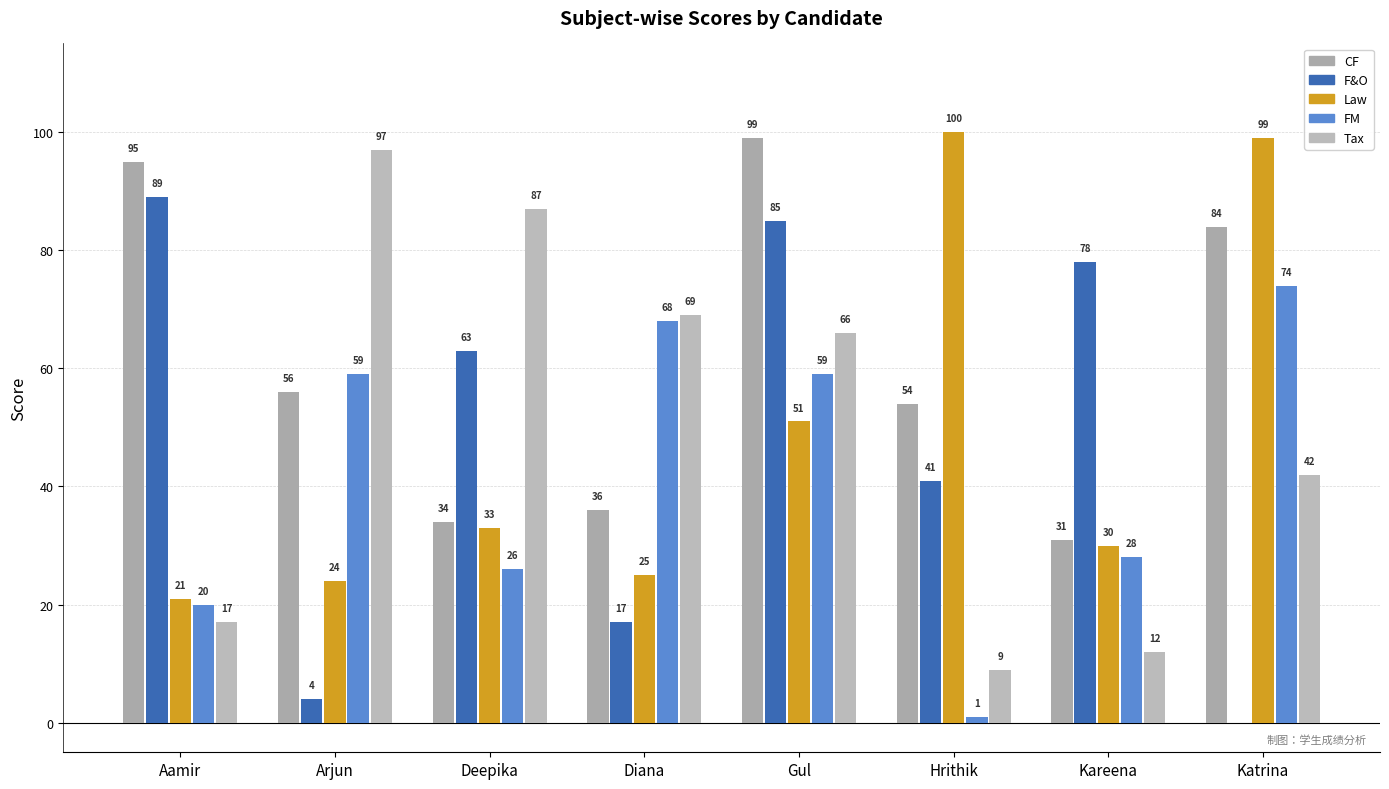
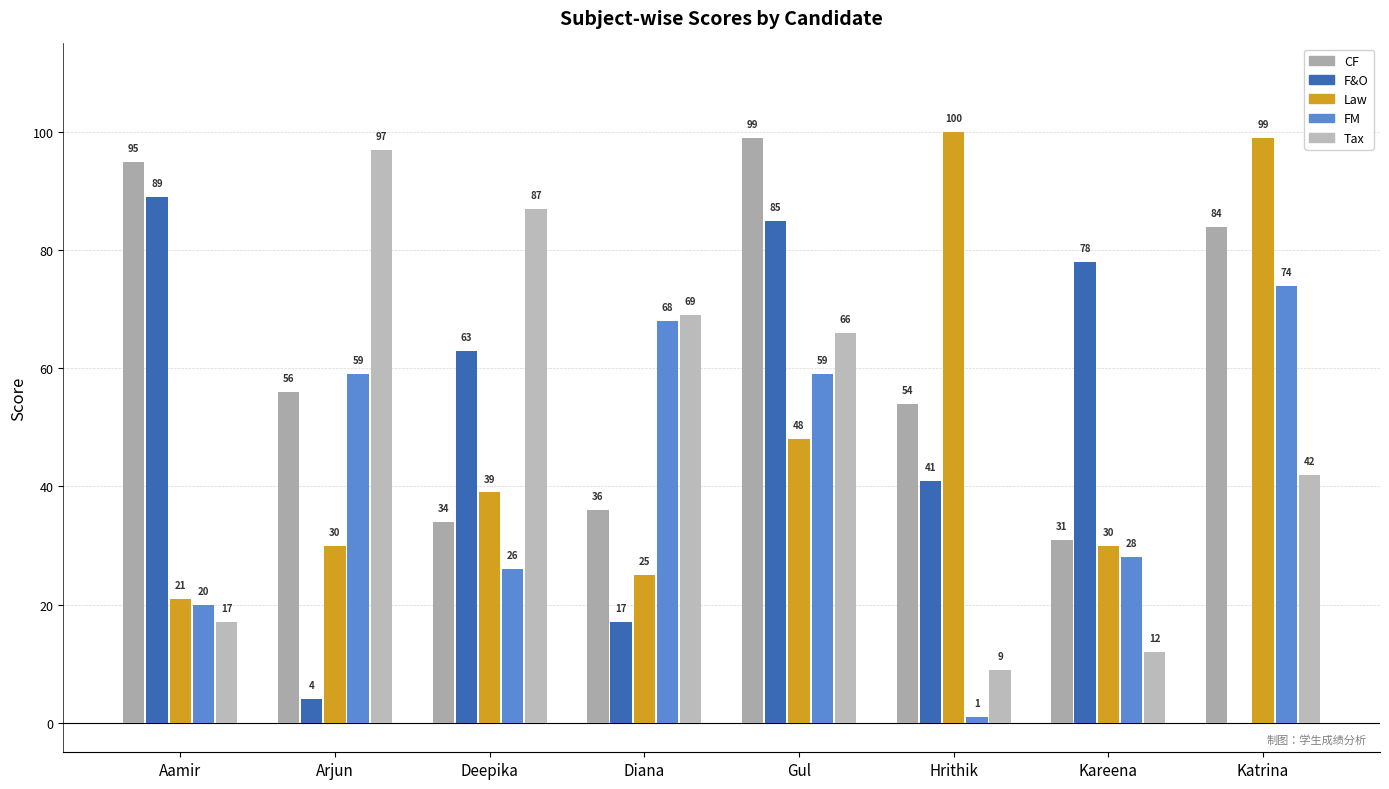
Law, Arjun: 24 -> 30
Law, Deepika: 33 -> 39
Law, Gul: 51 -> 48
